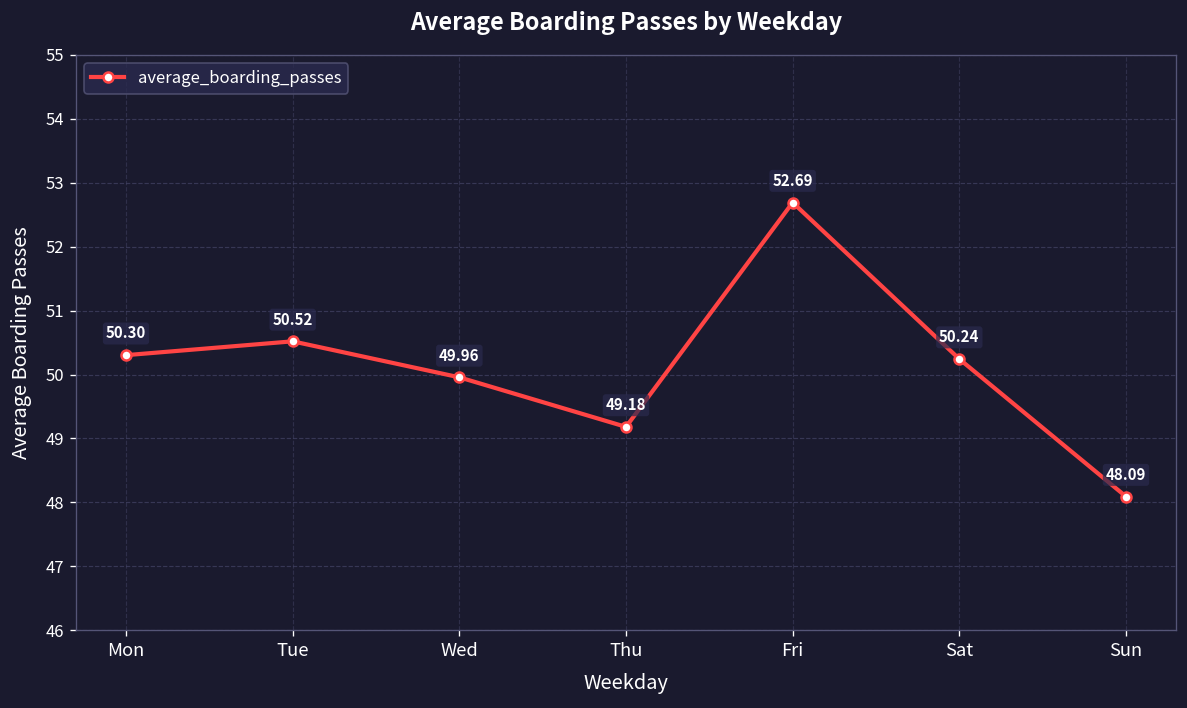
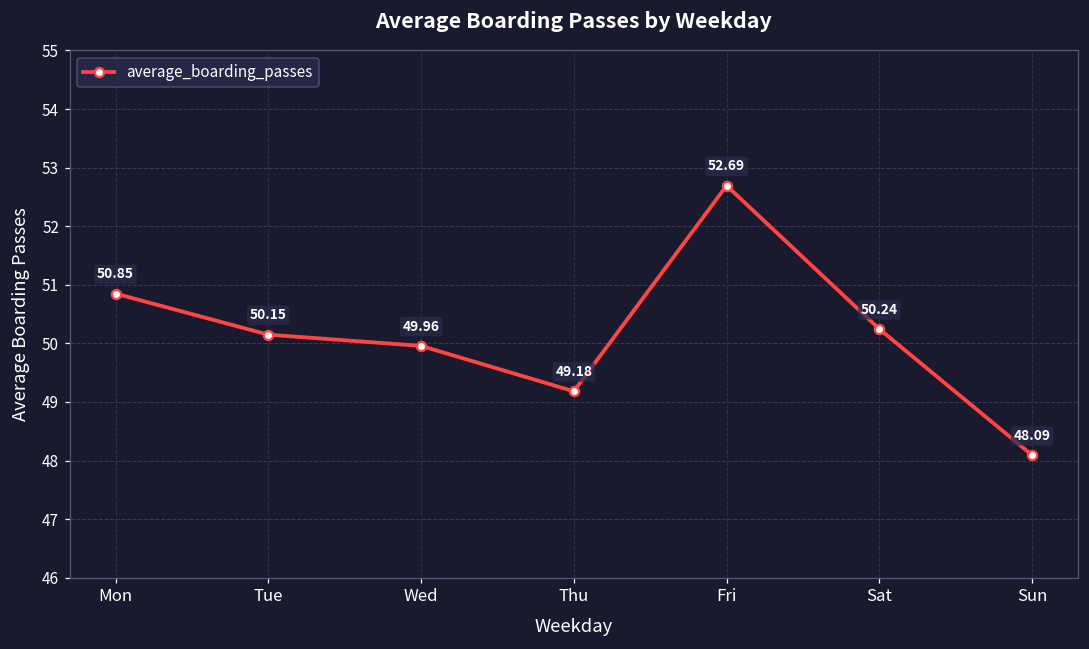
Mon: 50.30 -> 50.85
Tue: 50.52 -> 50.15
